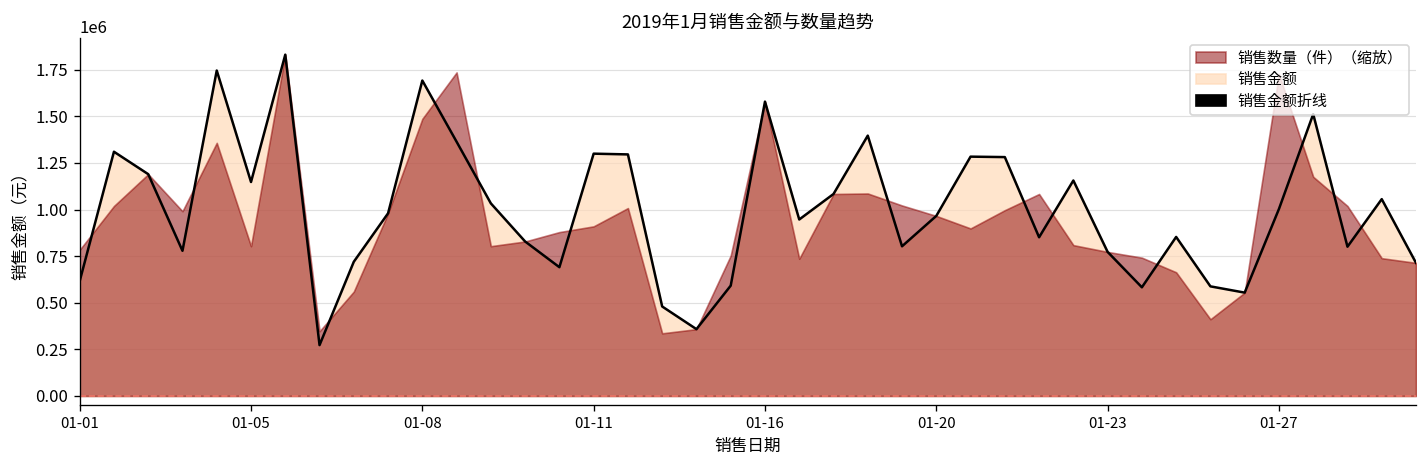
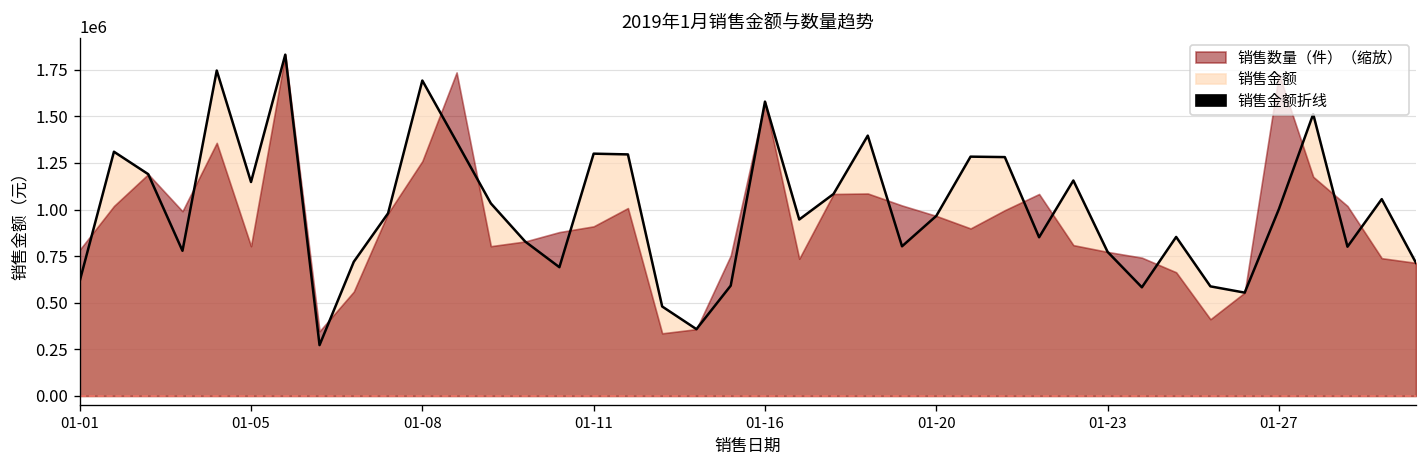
销售数量（件）（缩放）, 01-08: 1490000 -> 1260000
